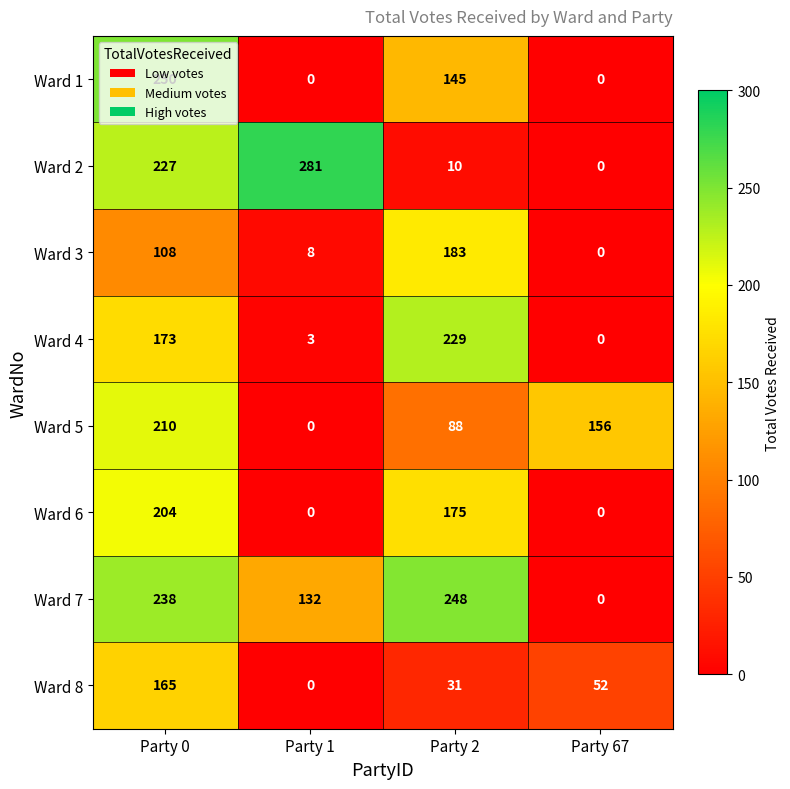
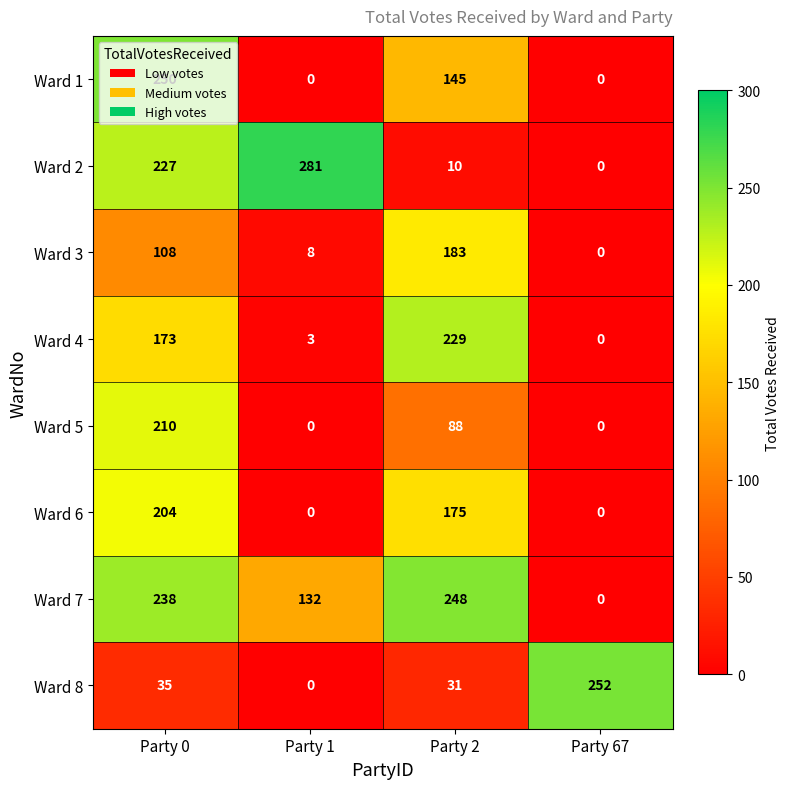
Ward 5, Party 67: 156 -> 0
Ward 8, Party 0: 165 -> 35
Ward 8, Party 67: 52 -> 252
